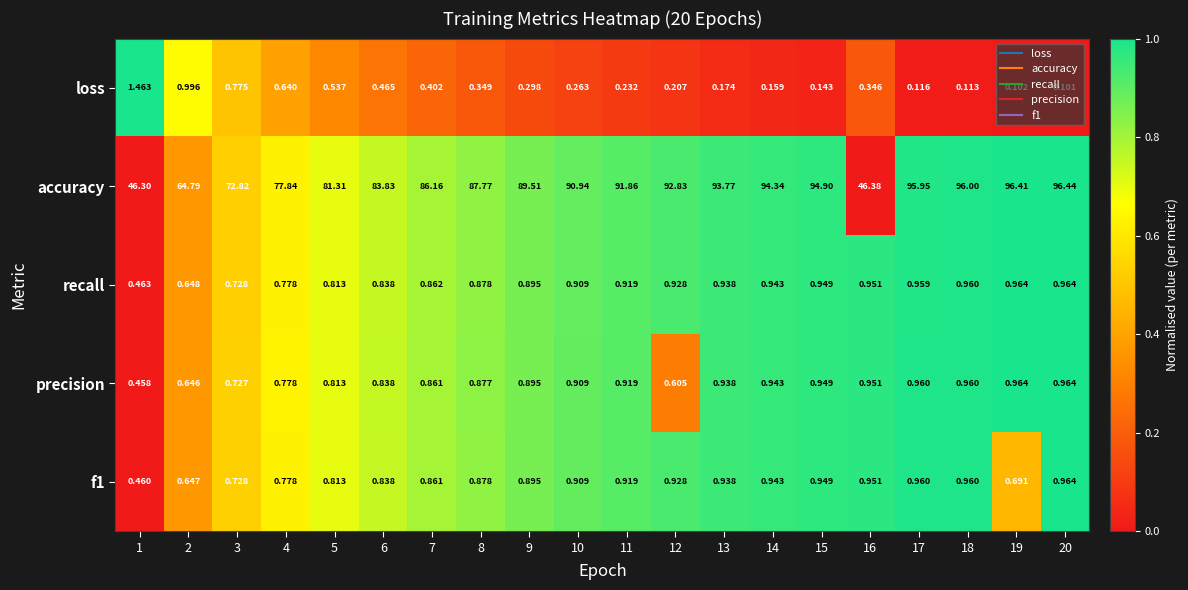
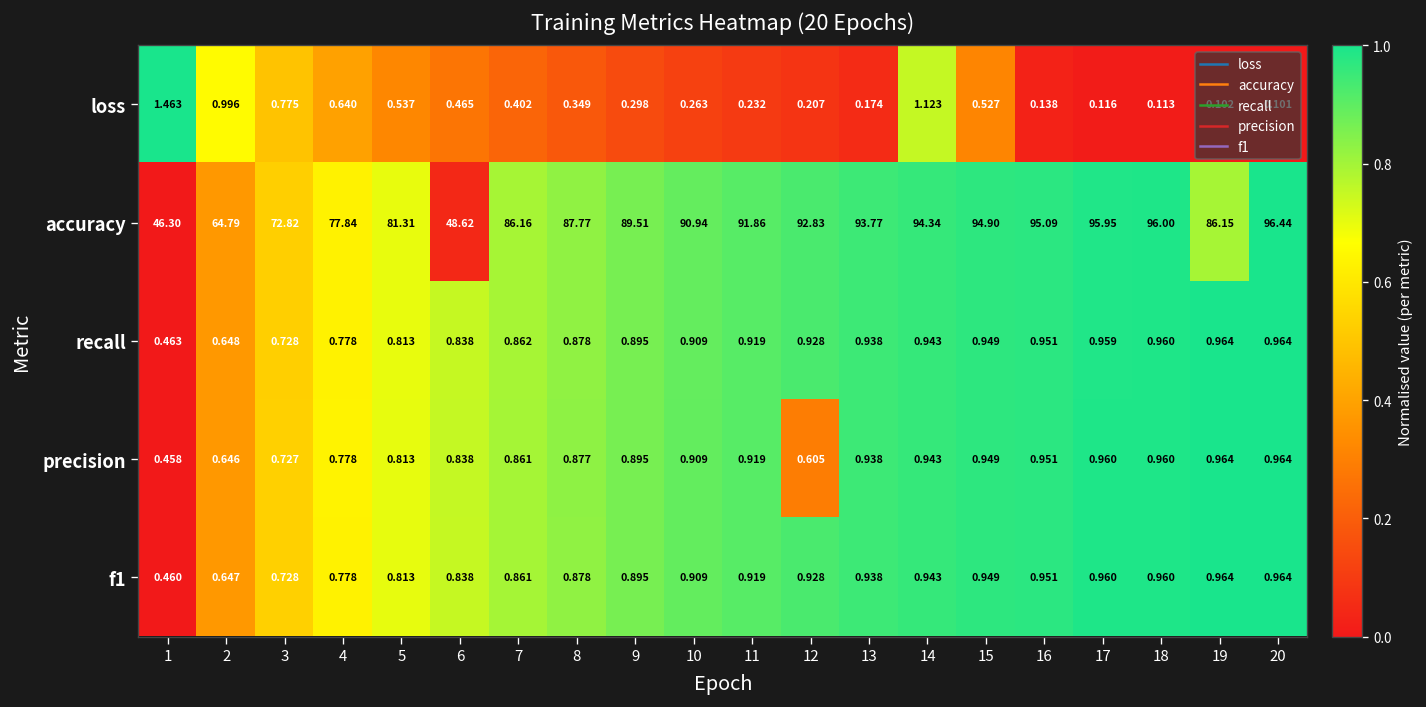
loss, 14: 0.159 -> 1.123
loss, 15: 0.143 -> 0.527
loss, 16: 0.346 -> 0.138
accuracy, 6: 83.83 -> 48.62
accuracy, 16: 46.38 -> 95.09
accuracy, 19: 96.41 -> 86.15
f1, 19: 0.691 -> 0.964
